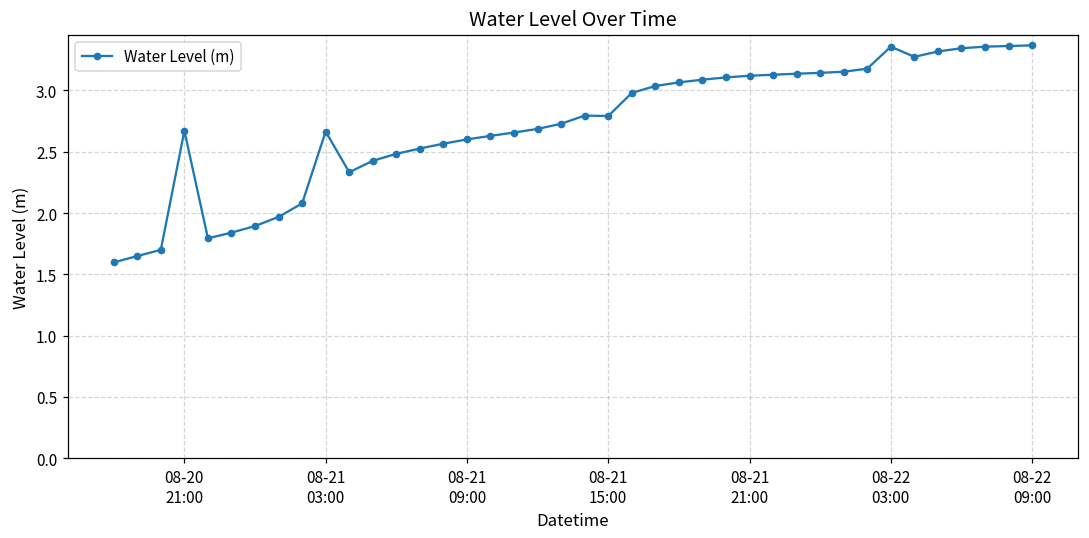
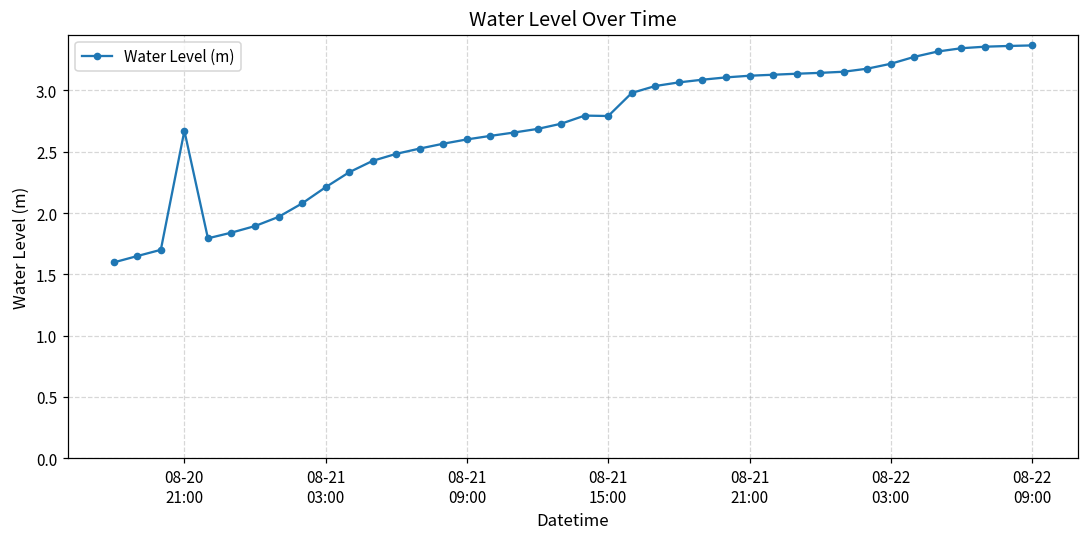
08-21 03:00: 2.67 -> 2.21
08-22 03:00: 3.36 -> 3.22
